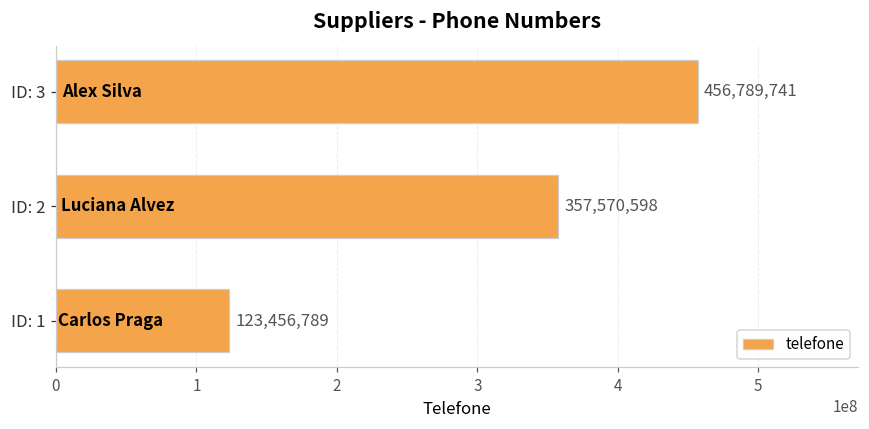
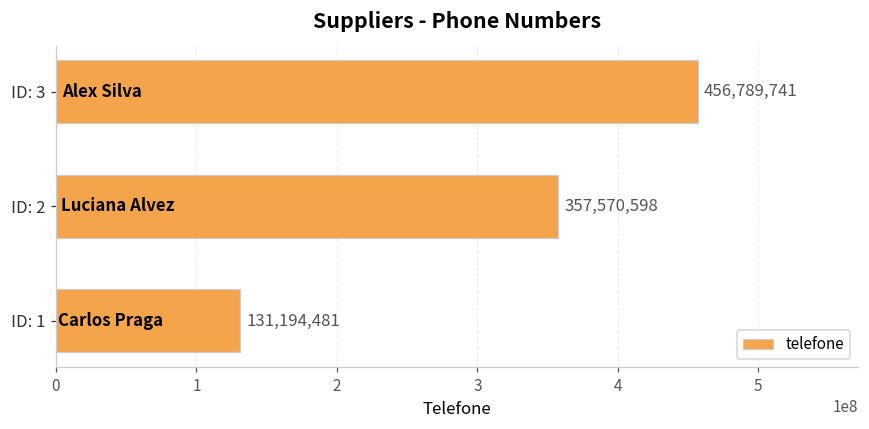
ID: 1: 123,456,789 -> 131,194,481
